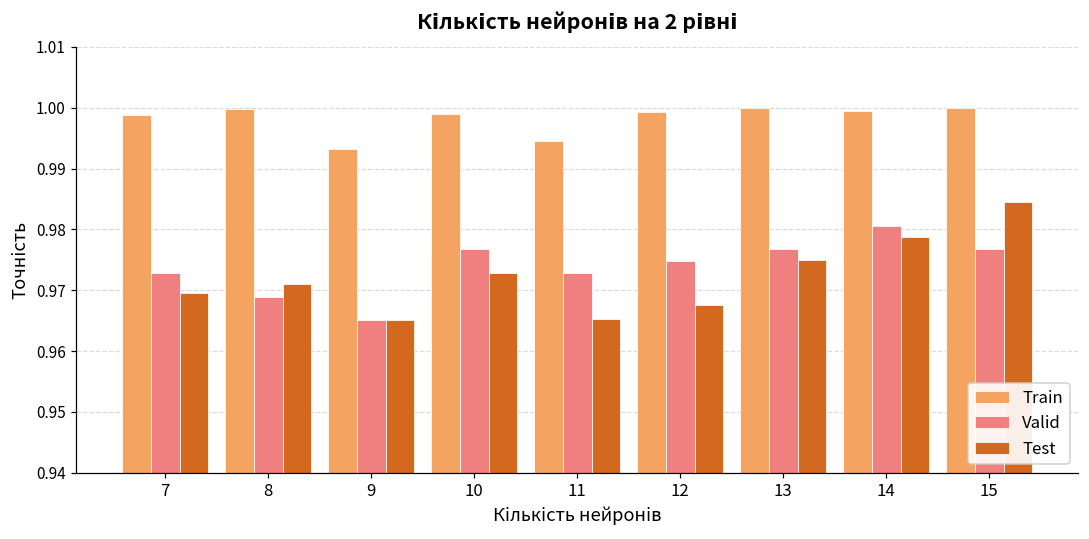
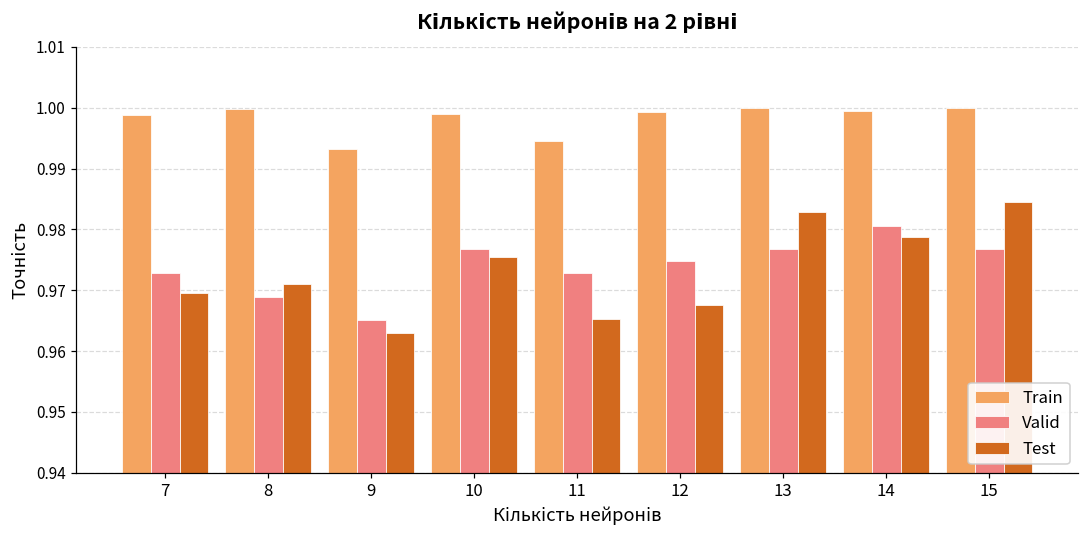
Test, 9: 0.965 -> 0.963
Test, 10: 0.973 -> 0.975
Test, 13: 0.975 -> 0.983
